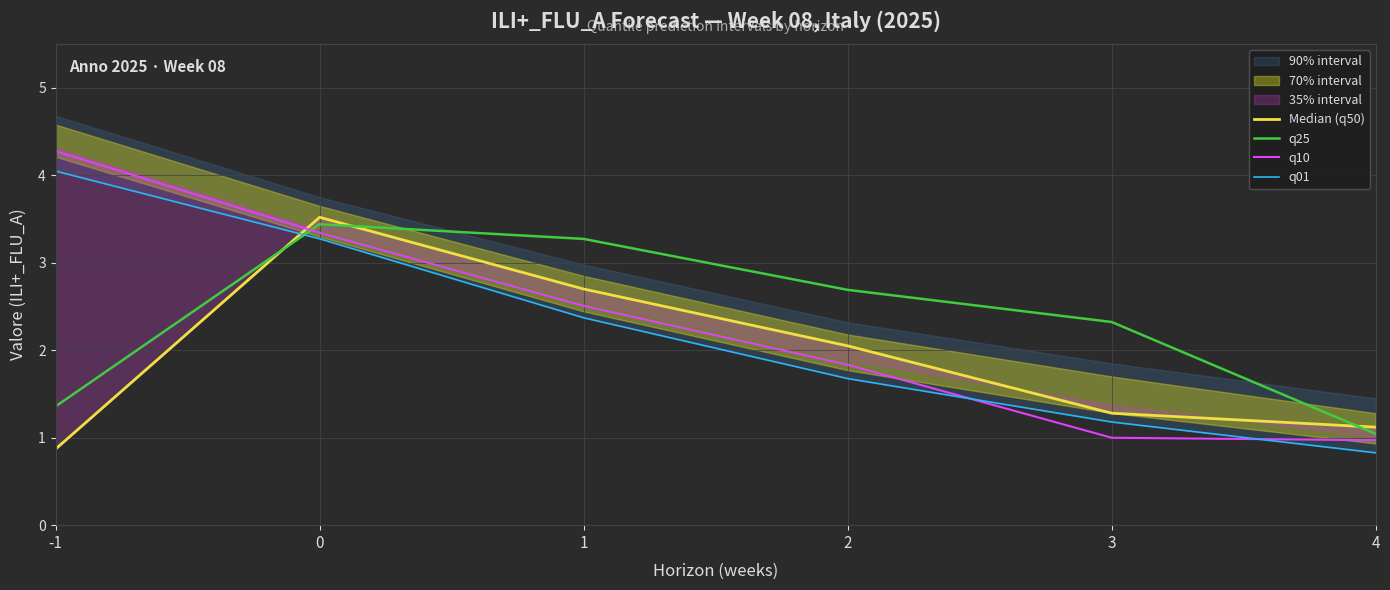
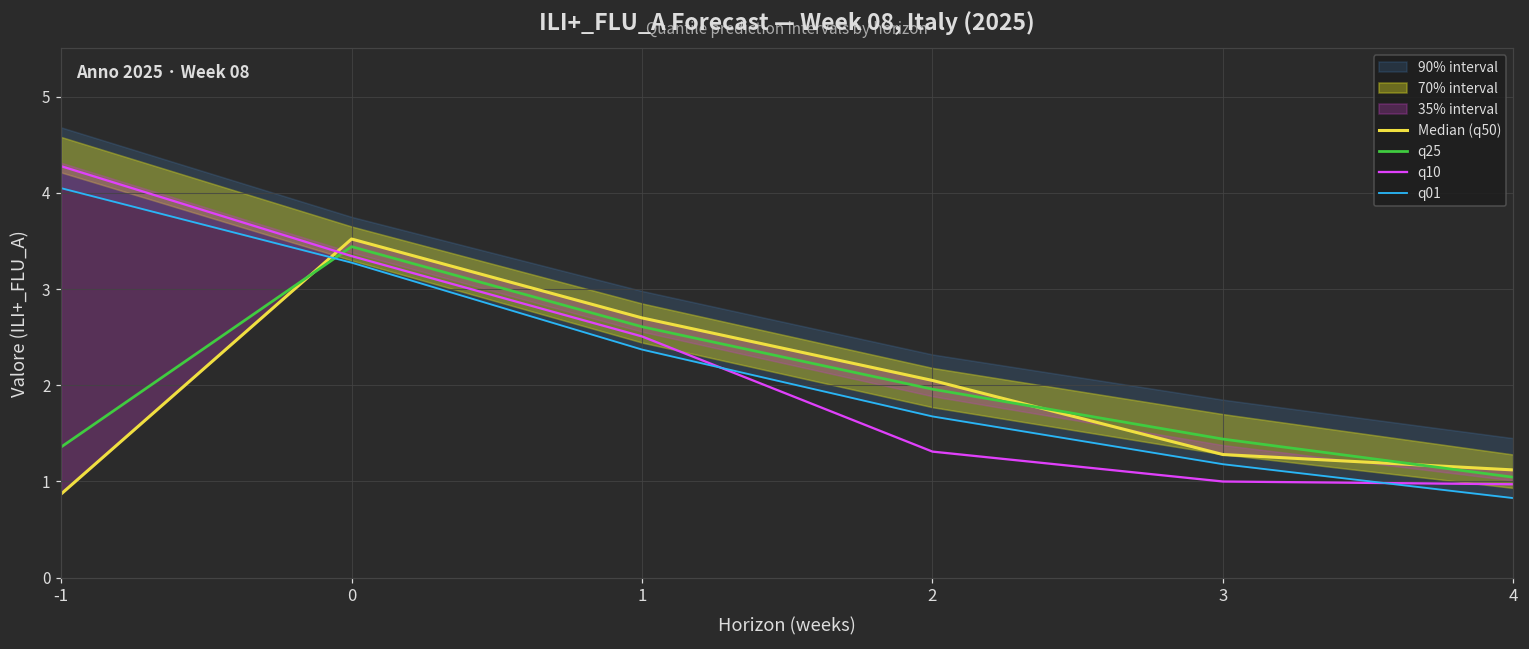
q25, 1: 3.3 -> 2.6
q25, 2: 2.7 -> 2.0
q10, 2: 1.8 -> 1.3
q25, 3: 2.3 -> 1.4
